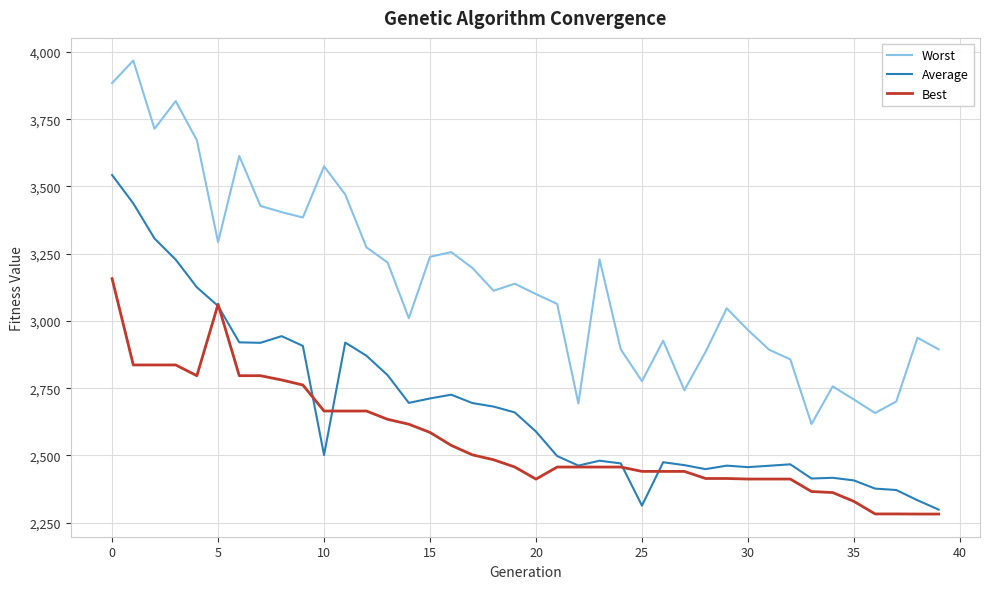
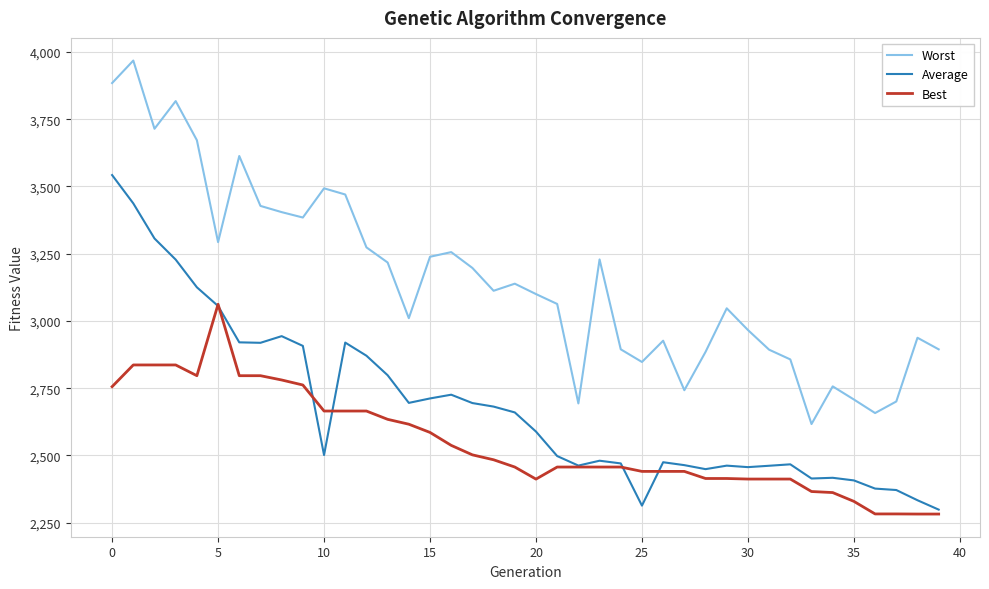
Best, 0: 3,160 -> 2,760
Worst, 10: 3,570 -> 3,490
Worst, 25: 2,780 -> 2,850
